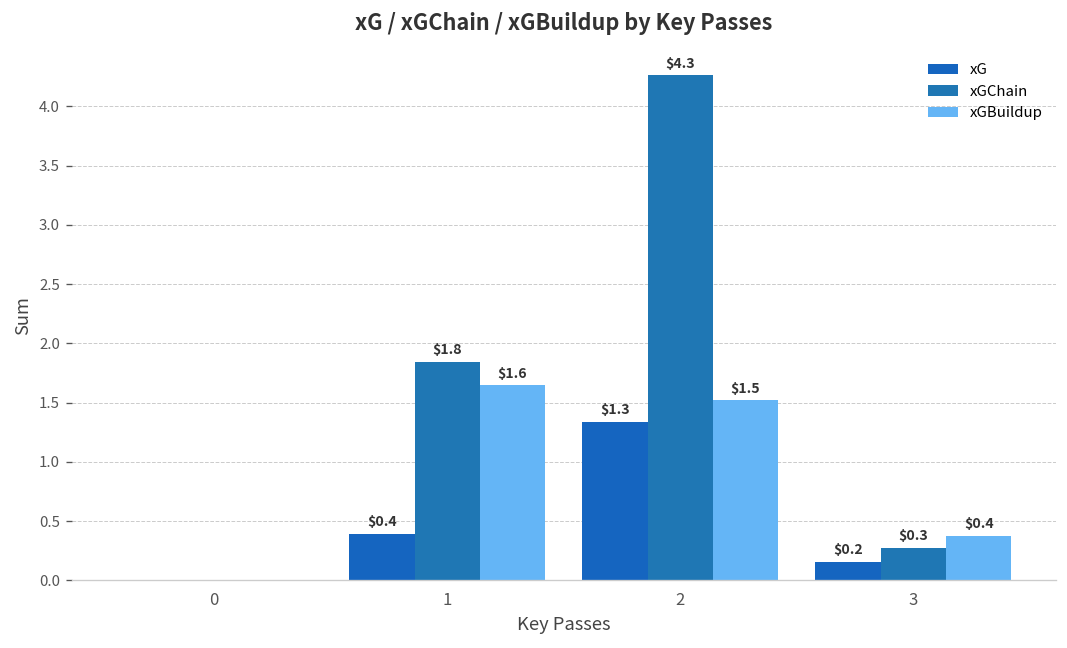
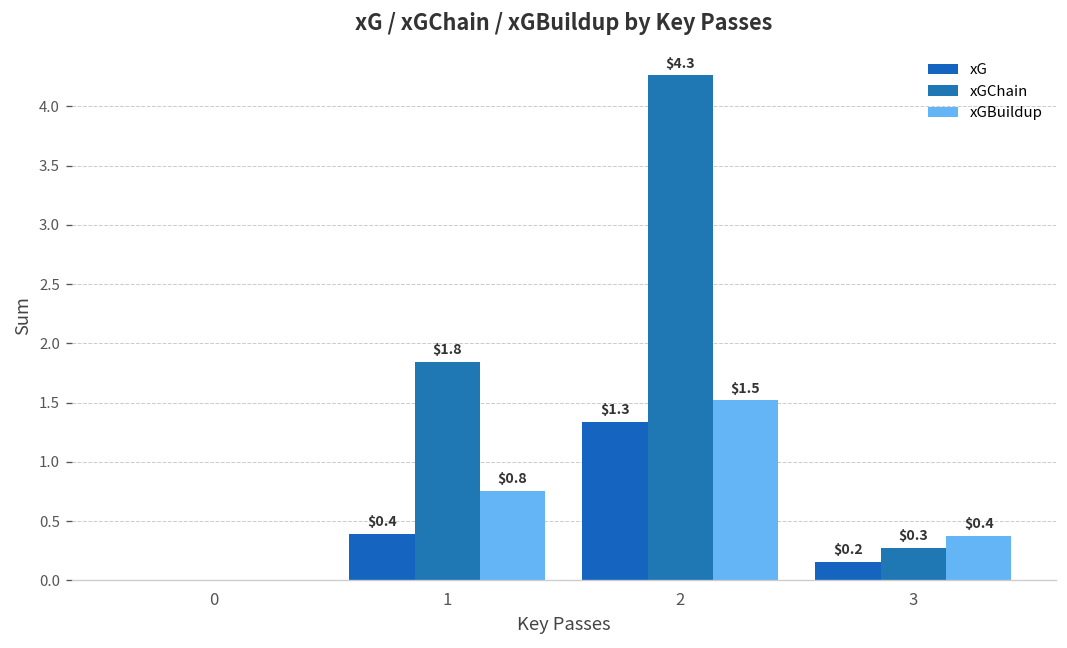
xGBuildup, 1: $1.6 -> $0.8
